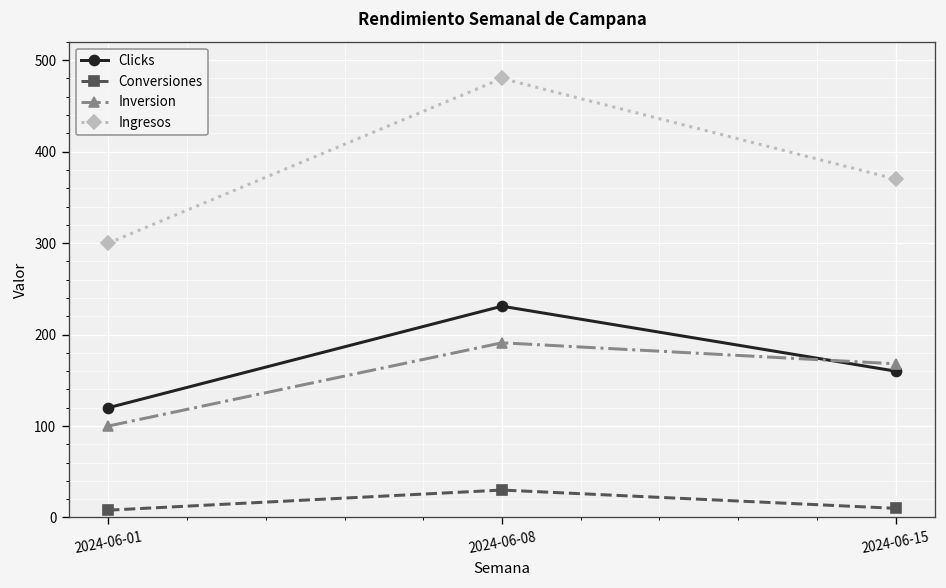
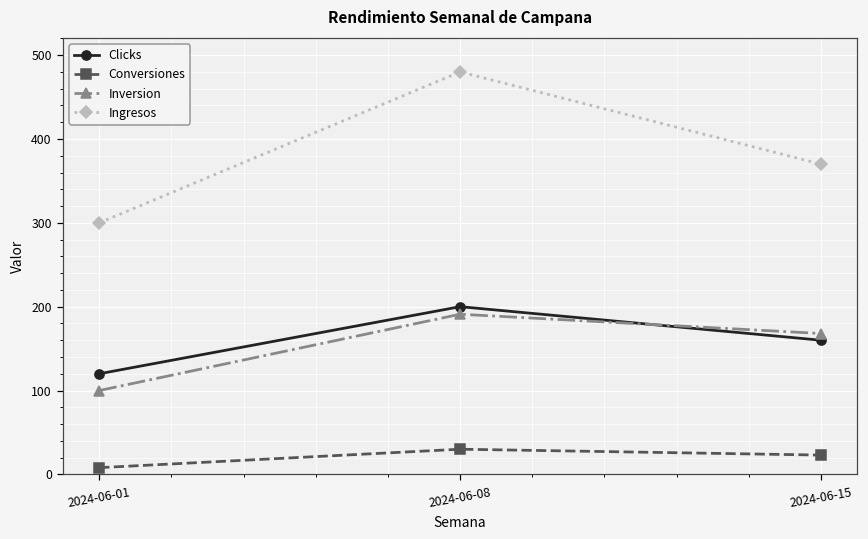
Clicks, 2024-06-08: 230 -> 200
Conversiones, 2024-06-15: 10 -> 20
